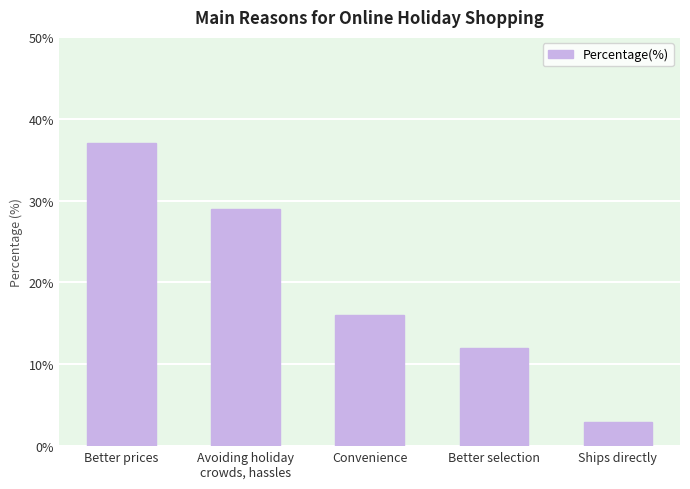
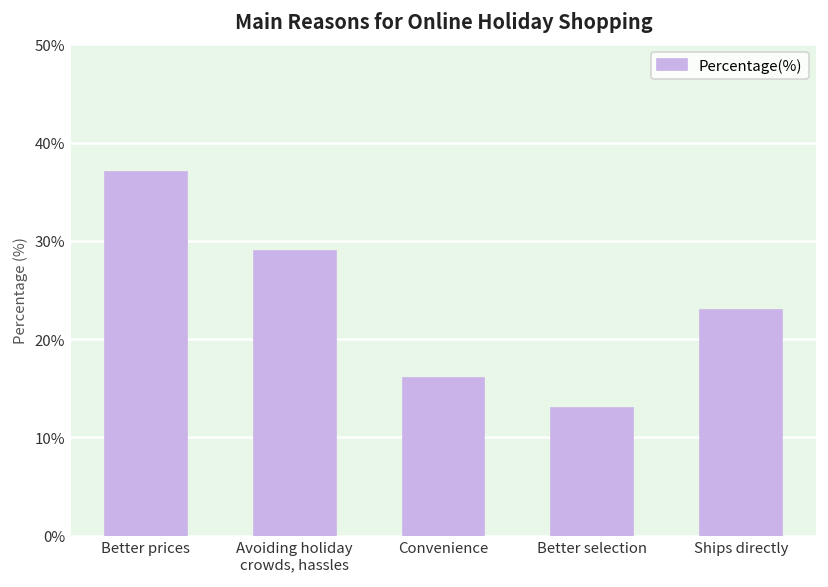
Better selection: 12% -> 13%
Ships directly: 3% -> 23%
